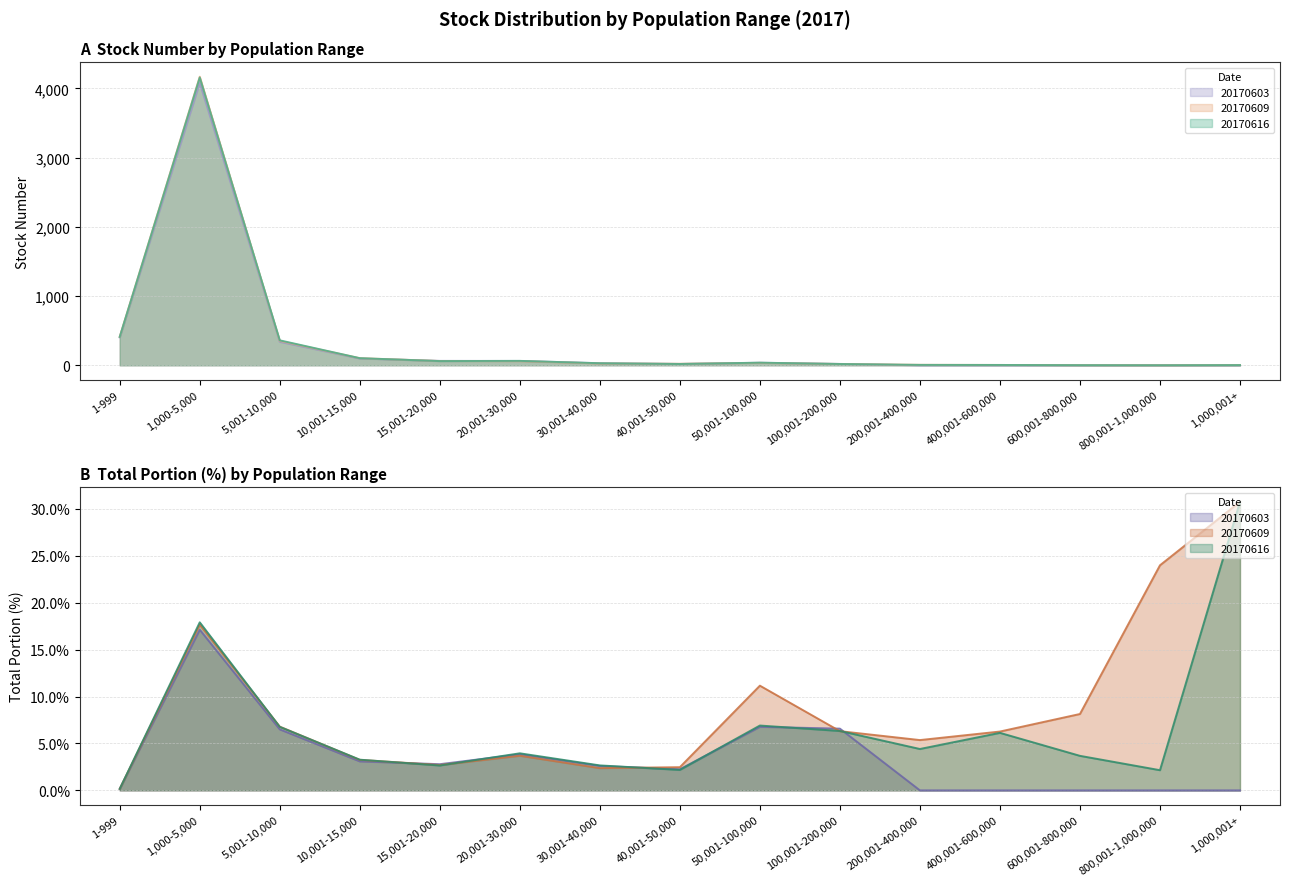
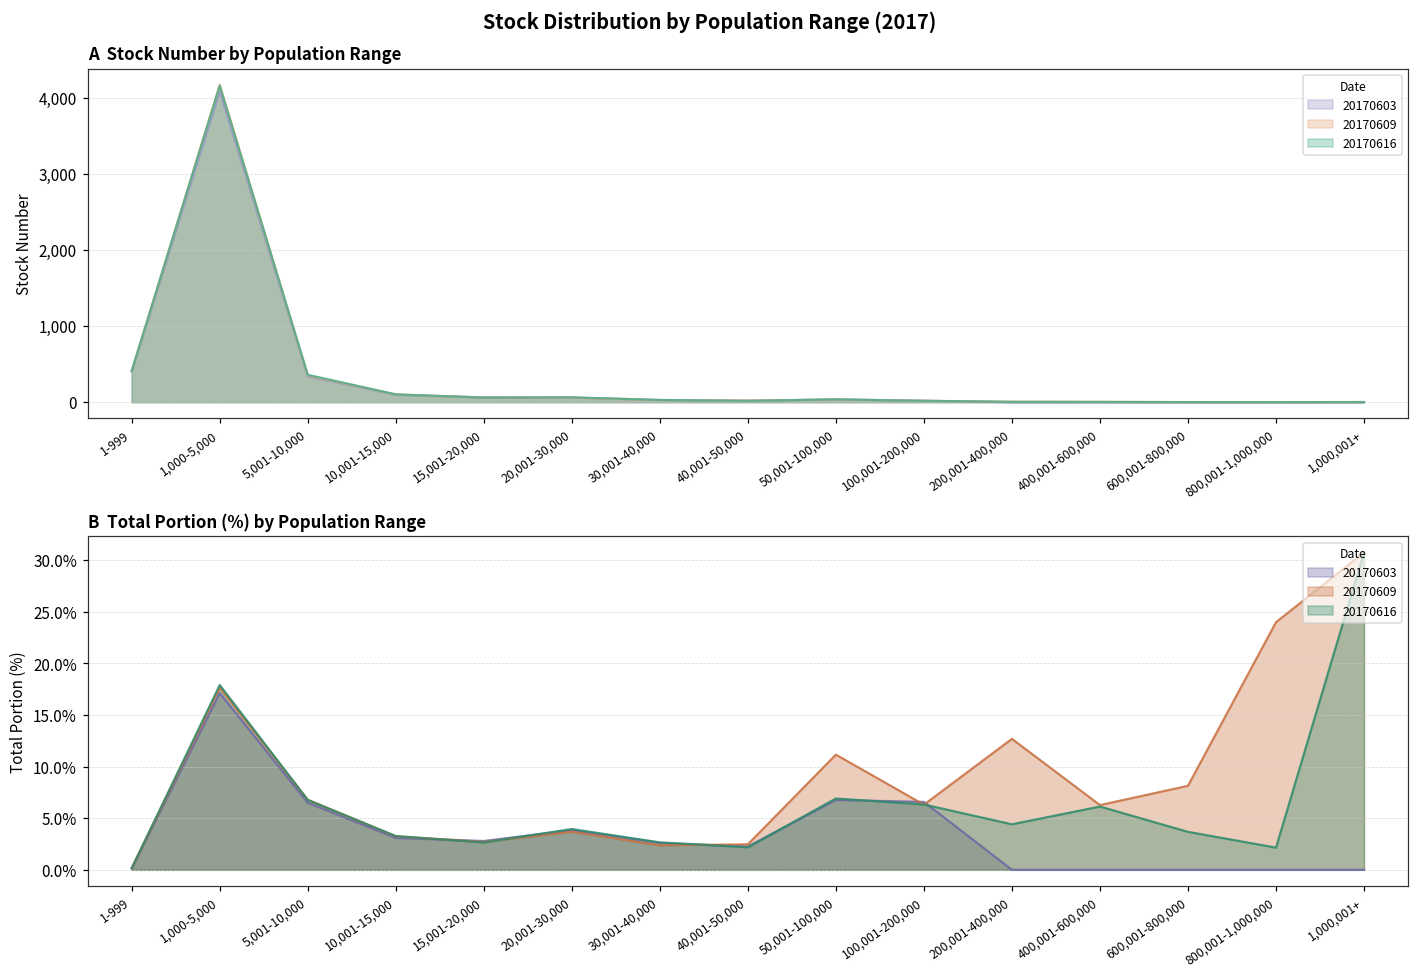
B Total Portion (%) by Population Range, 20170609, 200,001-400,000: 5% -> 13%
